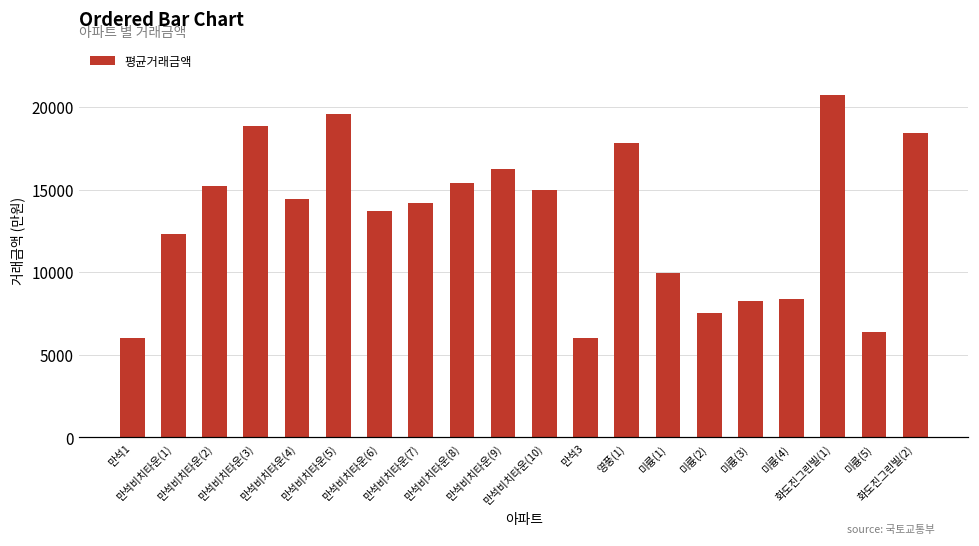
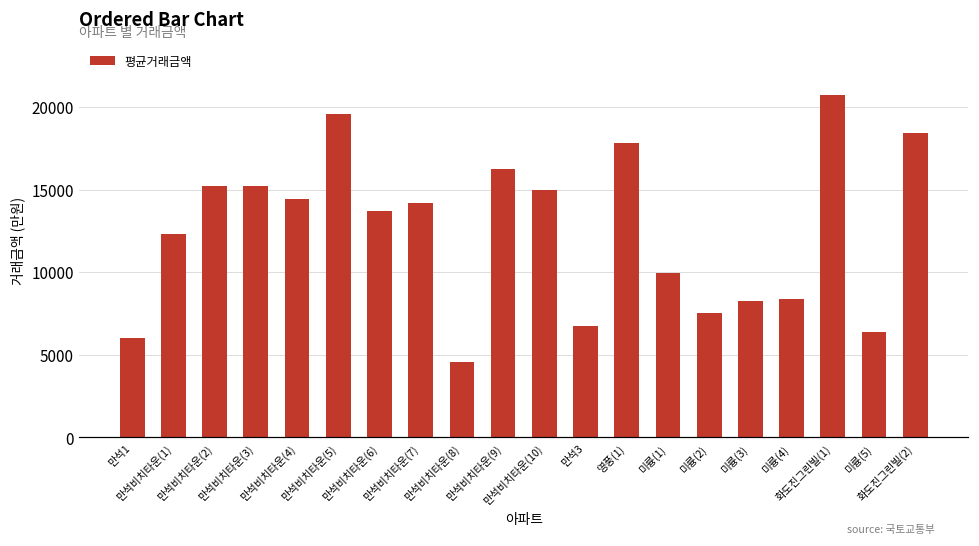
만석비치타운(3): 18900 -> 15200
만석비치타운(8): 15400 -> 4600
만석3: 6000 -> 6800
